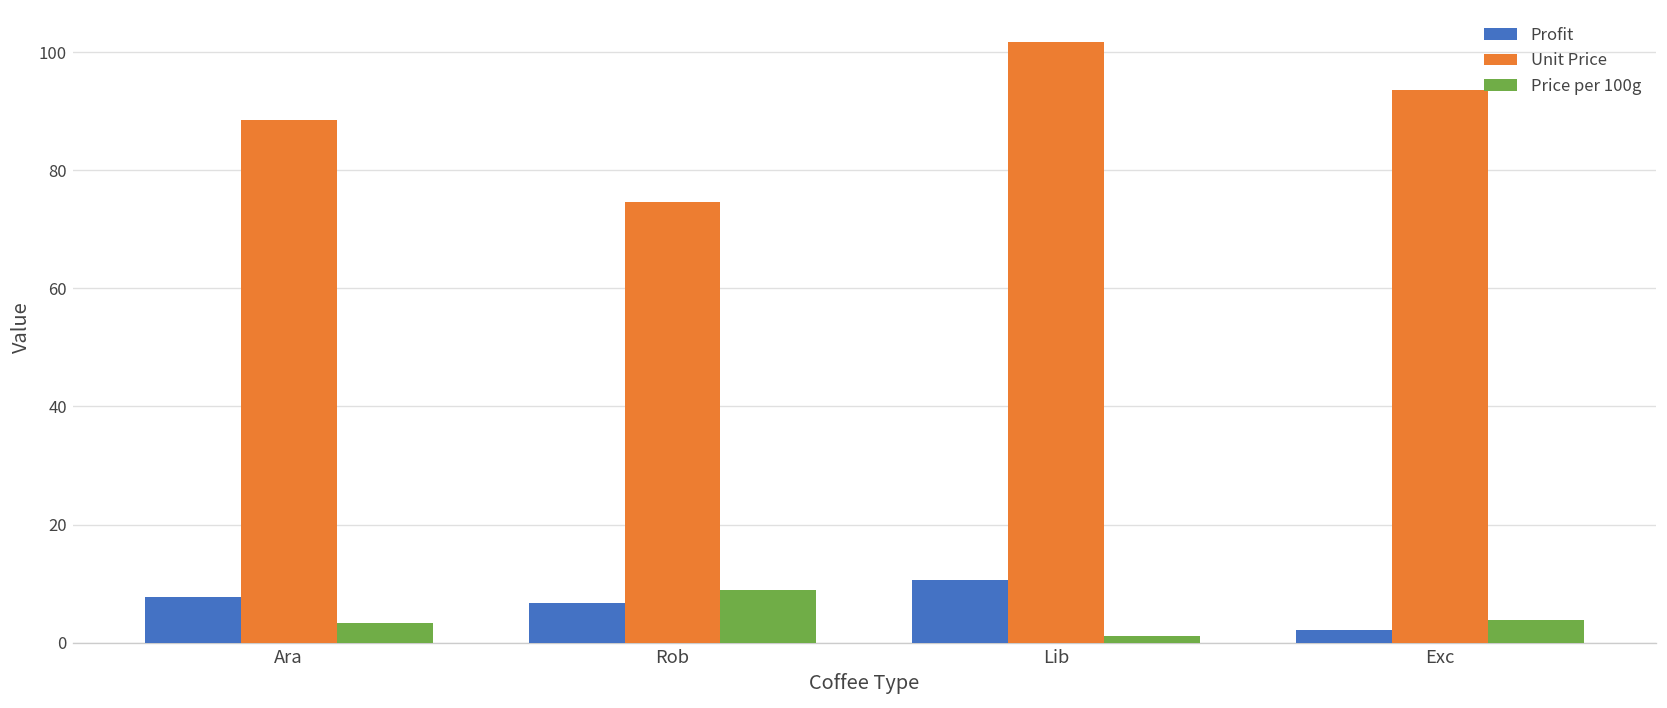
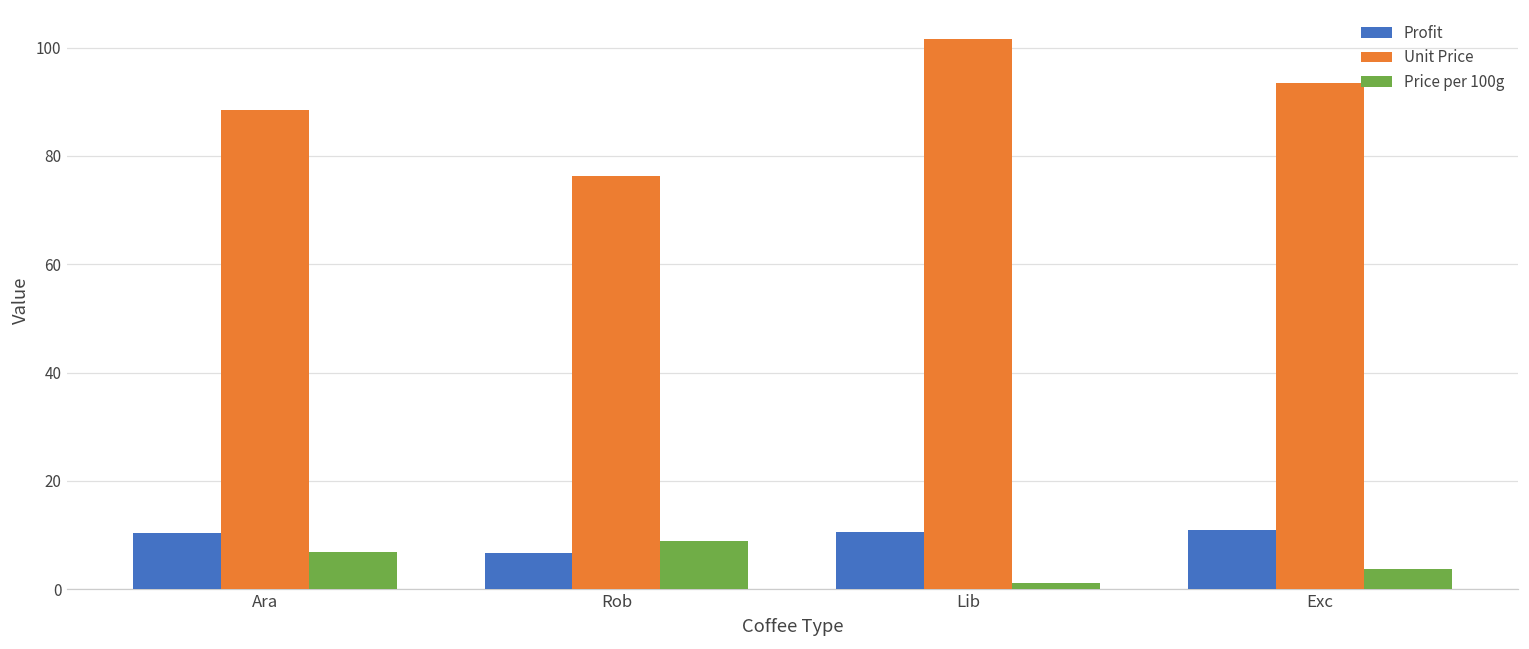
Profit, Ara: 8 -> 10
Price per 100g, Ara: 3 -> 7
Unit Price, Rob: 75 -> 76
Profit, Exc: 2 -> 11
